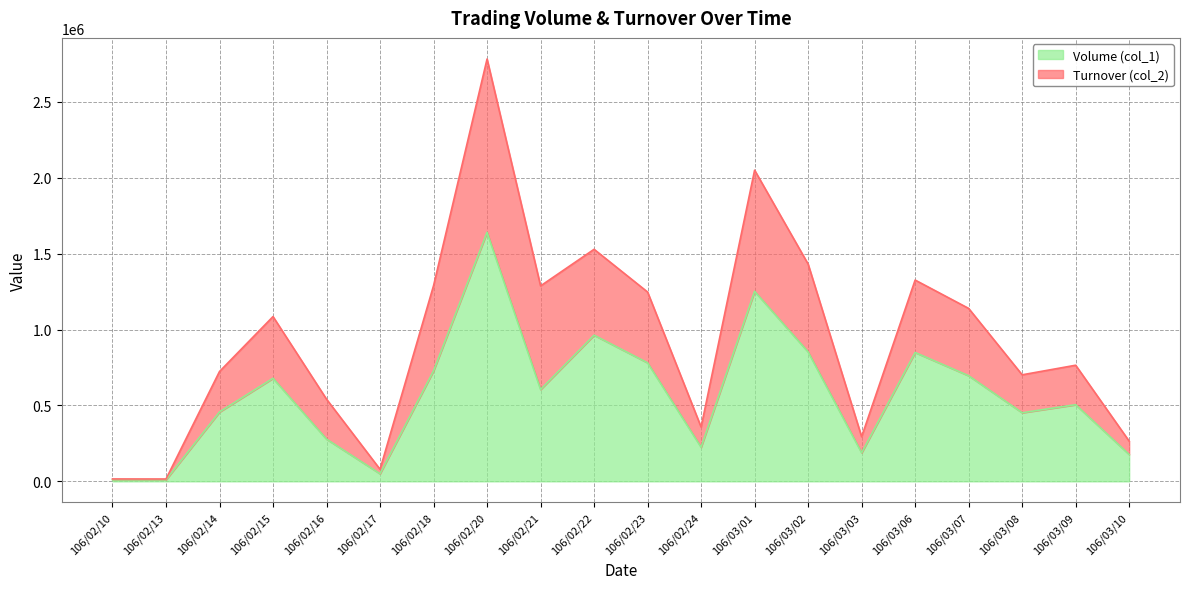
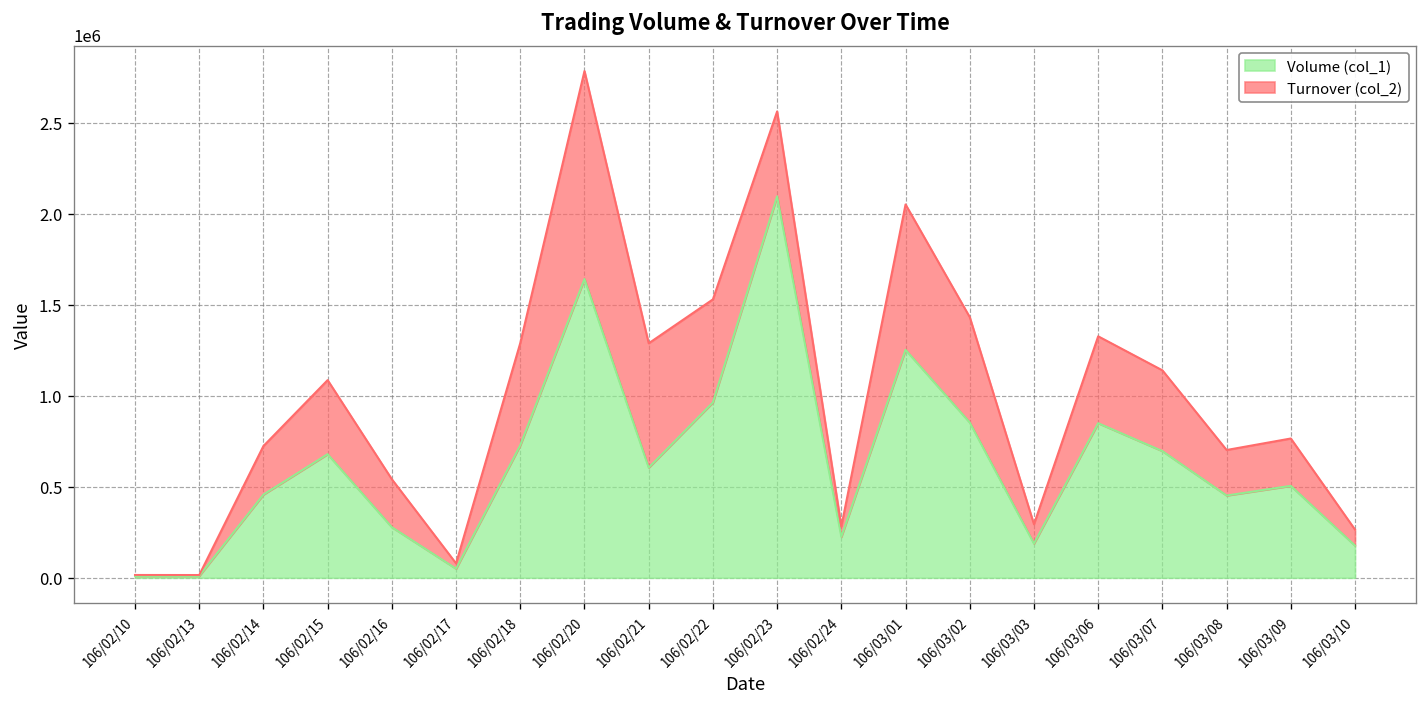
Volume (col_1), 106/02/23: 780000 -> 2090000
Turnover (col_2), 106/02/24: 130000 -> 60000
